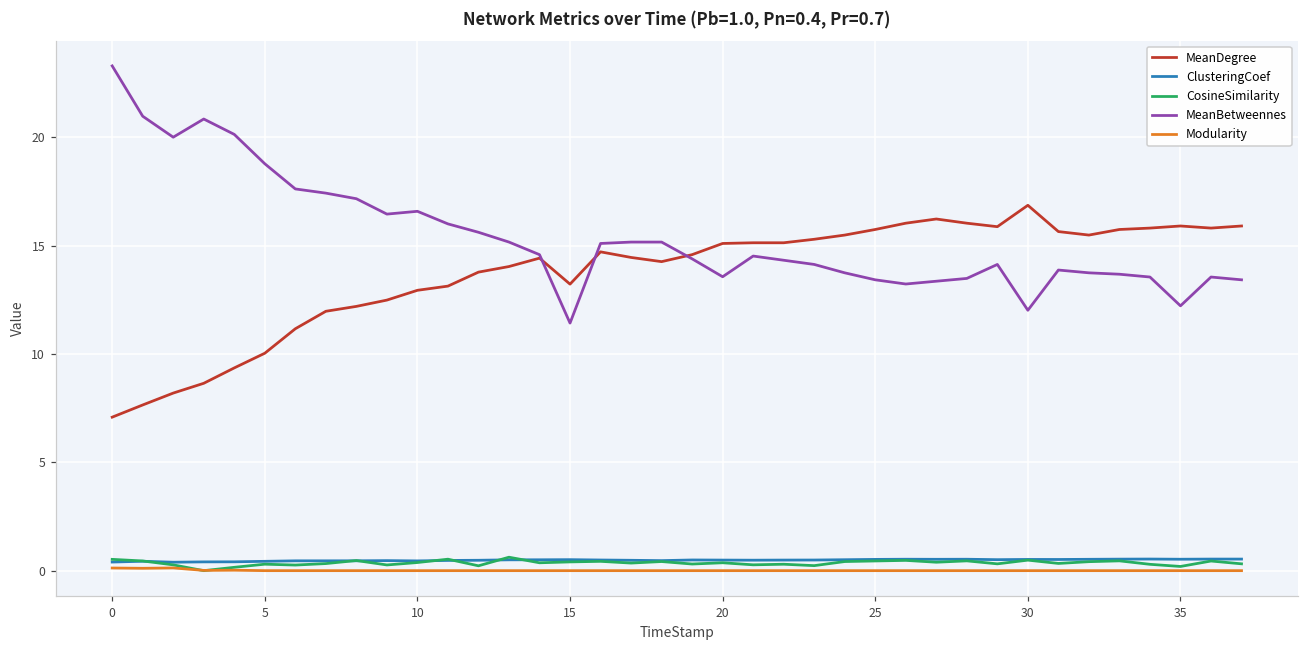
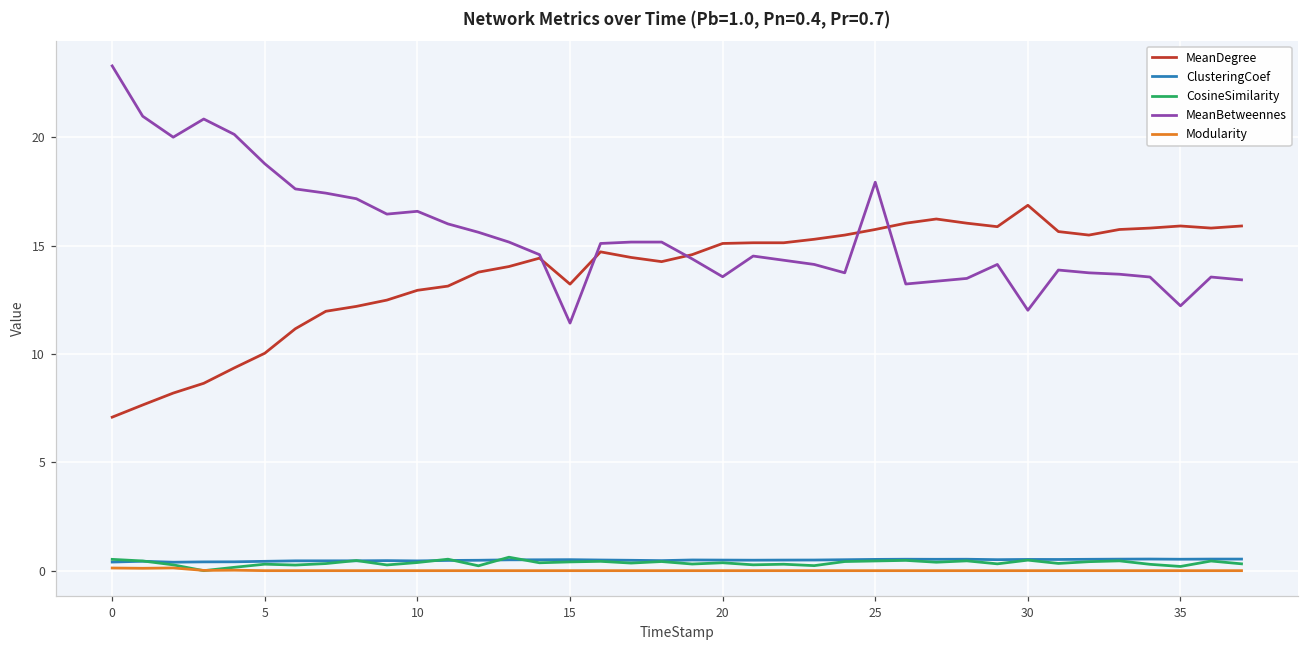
MeanBetweennes, 25: 13.4 -> 17.9
